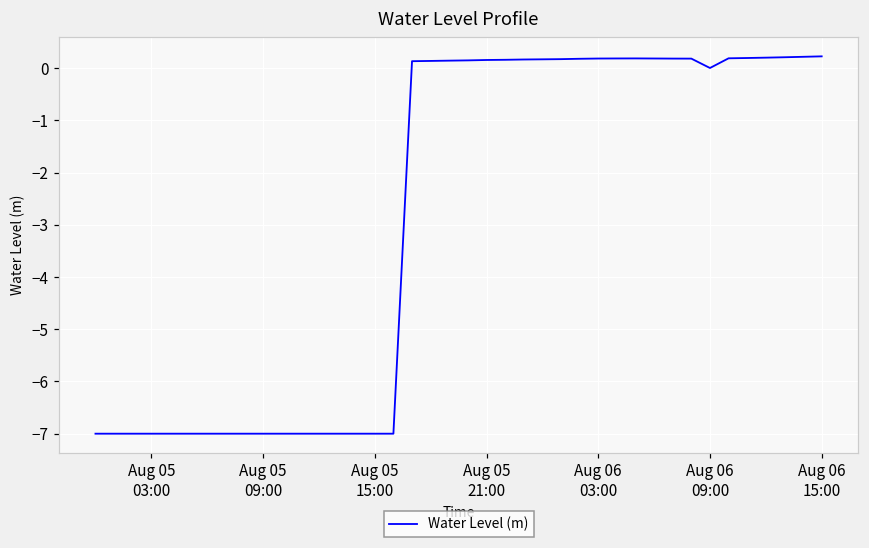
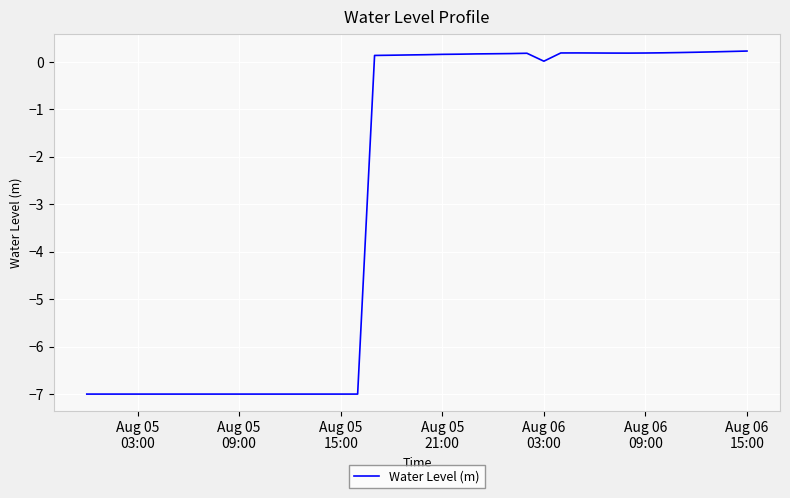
Aug 06 03:00: 0.2 -> 0.0
Aug 06 09:00: 0.0 -> 0.2
